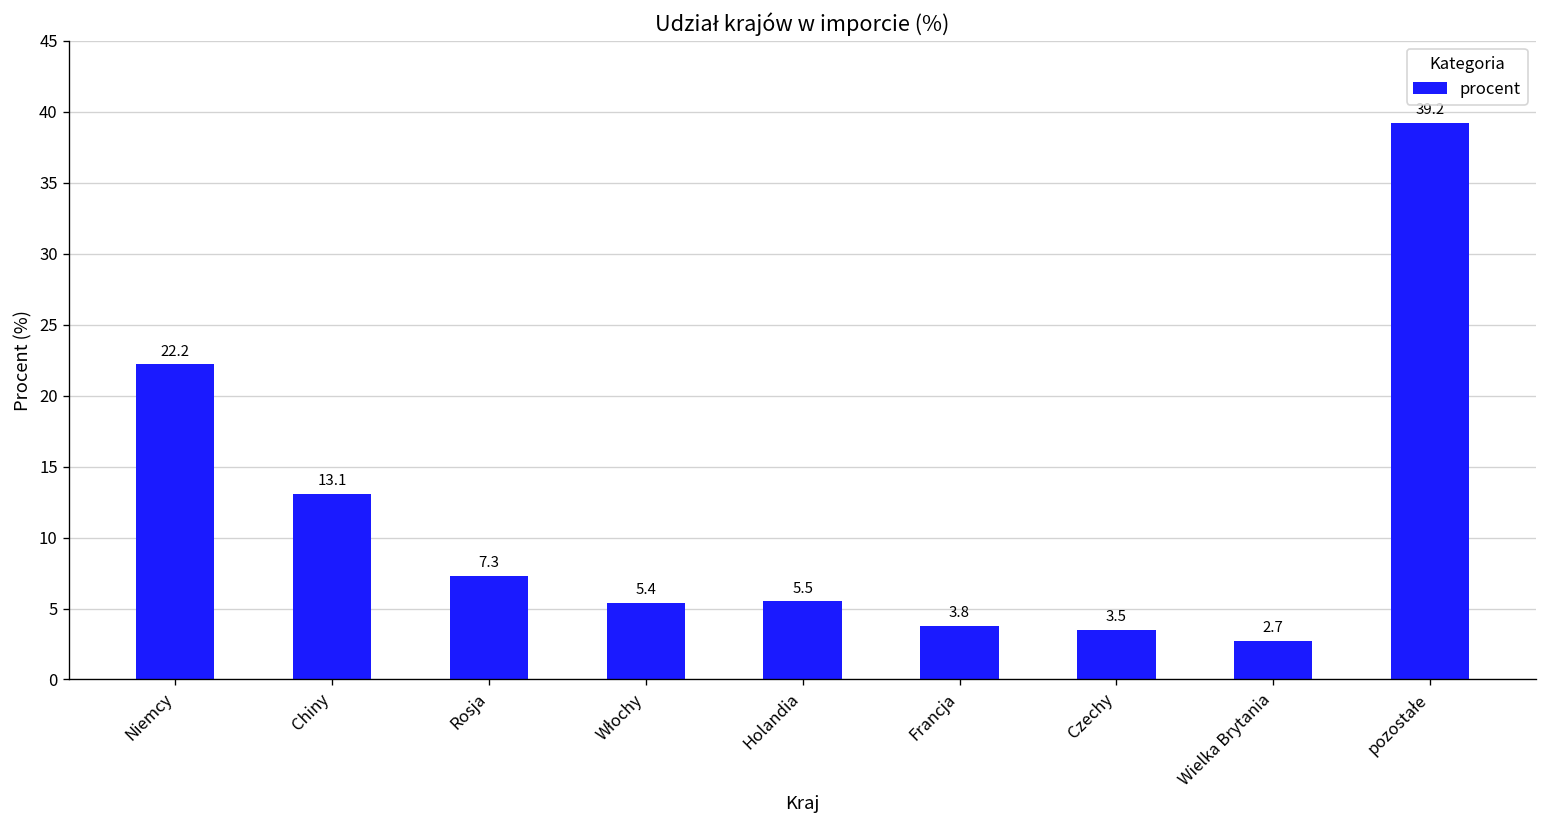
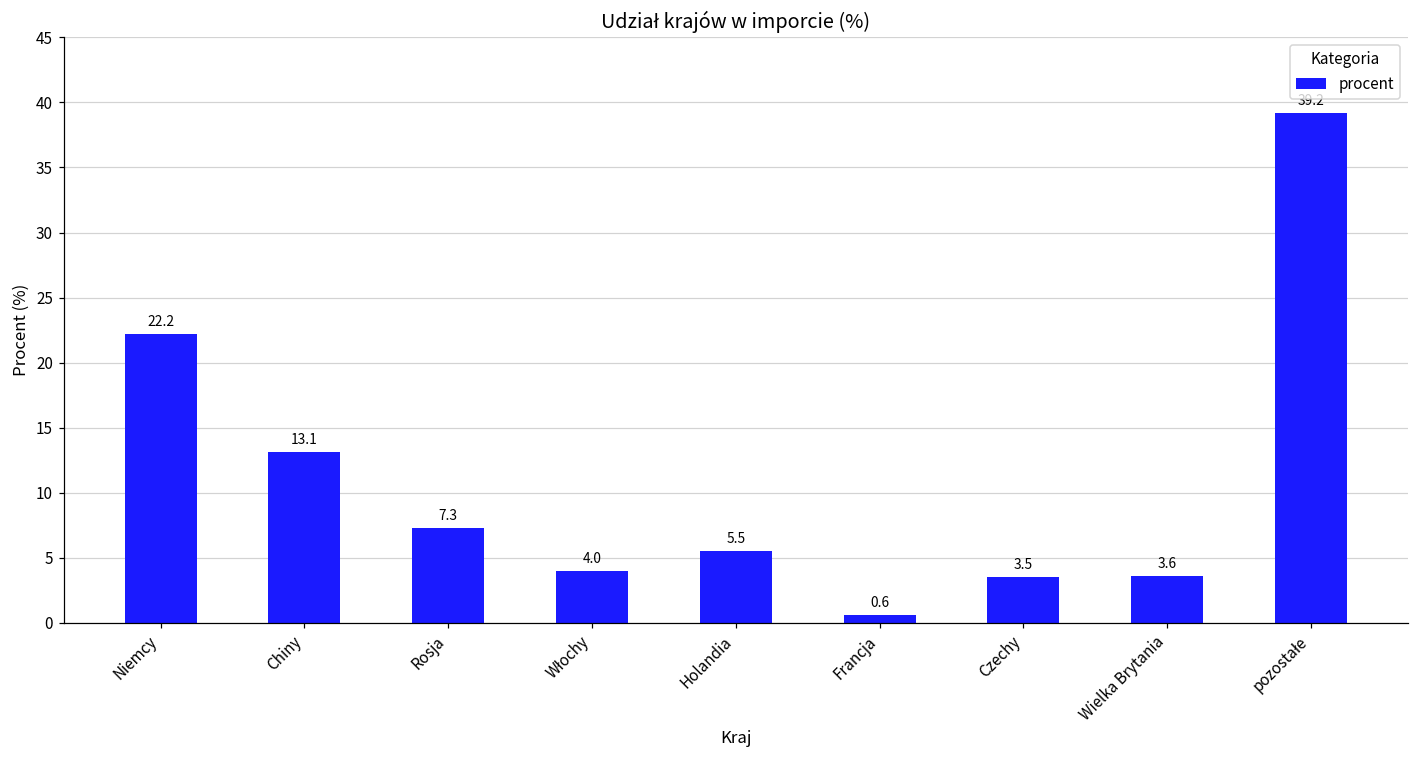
Włochy: 5.4 -> 4.0
Francja: 3.8 -> 0.6
Wielka Brytania: 2.7 -> 3.6
